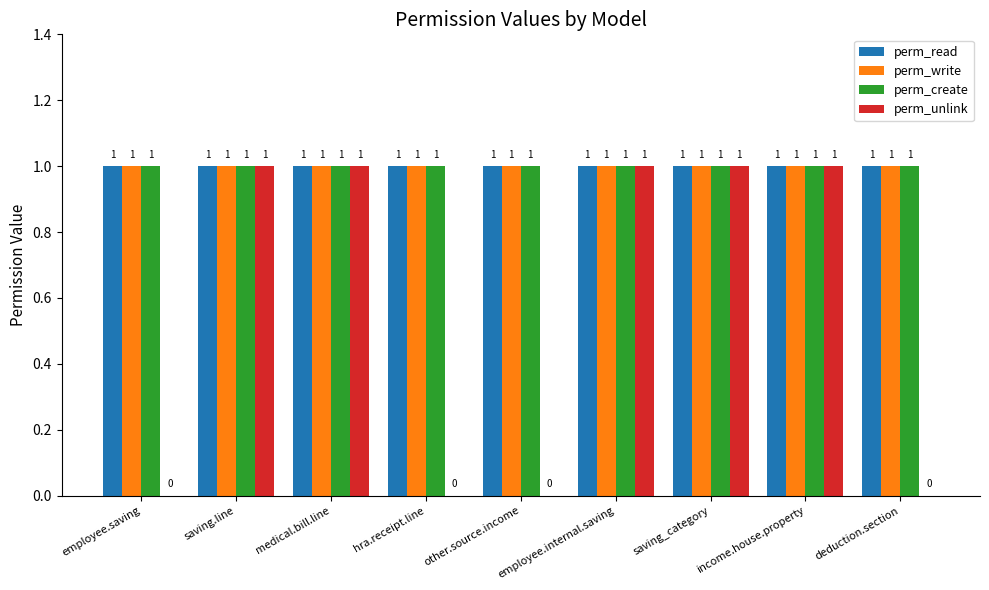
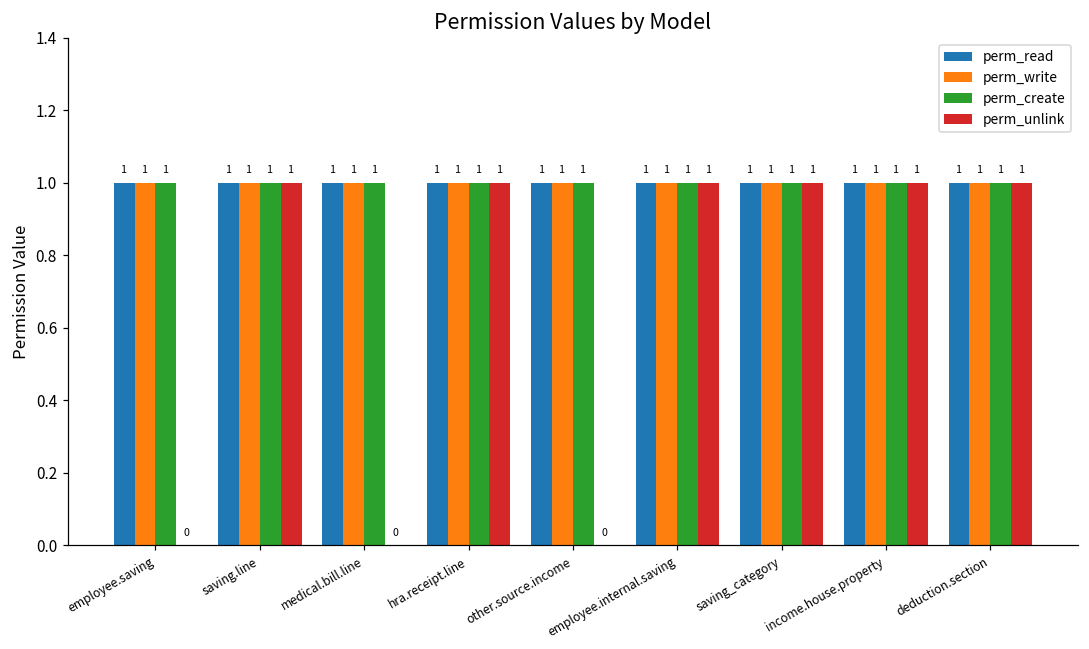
perm_unlink, medical.bill.line: 1 -> 0
perm_unlink, hra.receipt.line: 0 -> 1
perm_unlink, deduction.section: 0 -> 1
